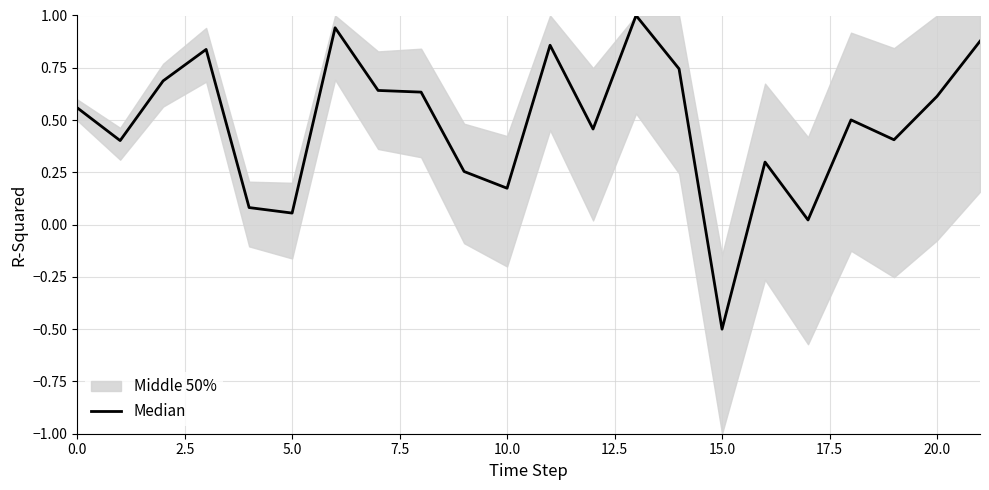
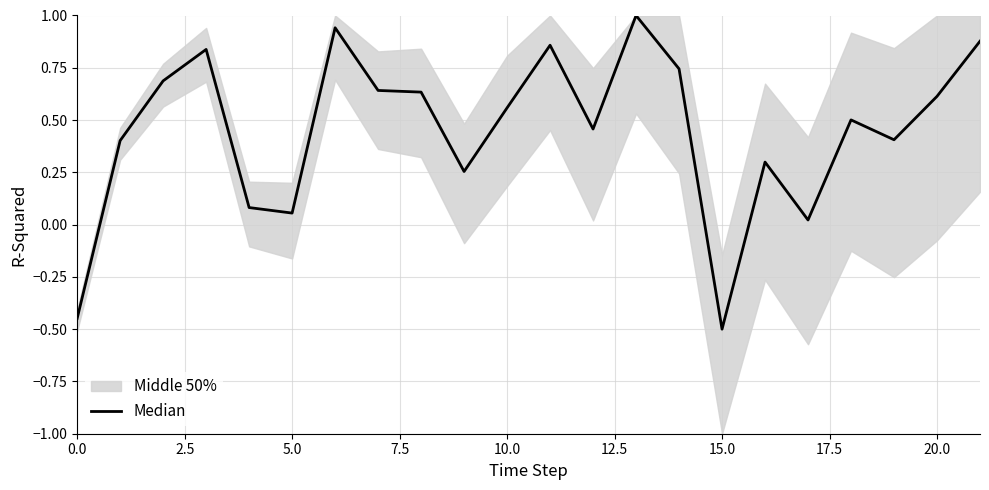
Median, 0.0: 0.56 -> -0.45
Median, 10.0: 0.17 -> 0.56
